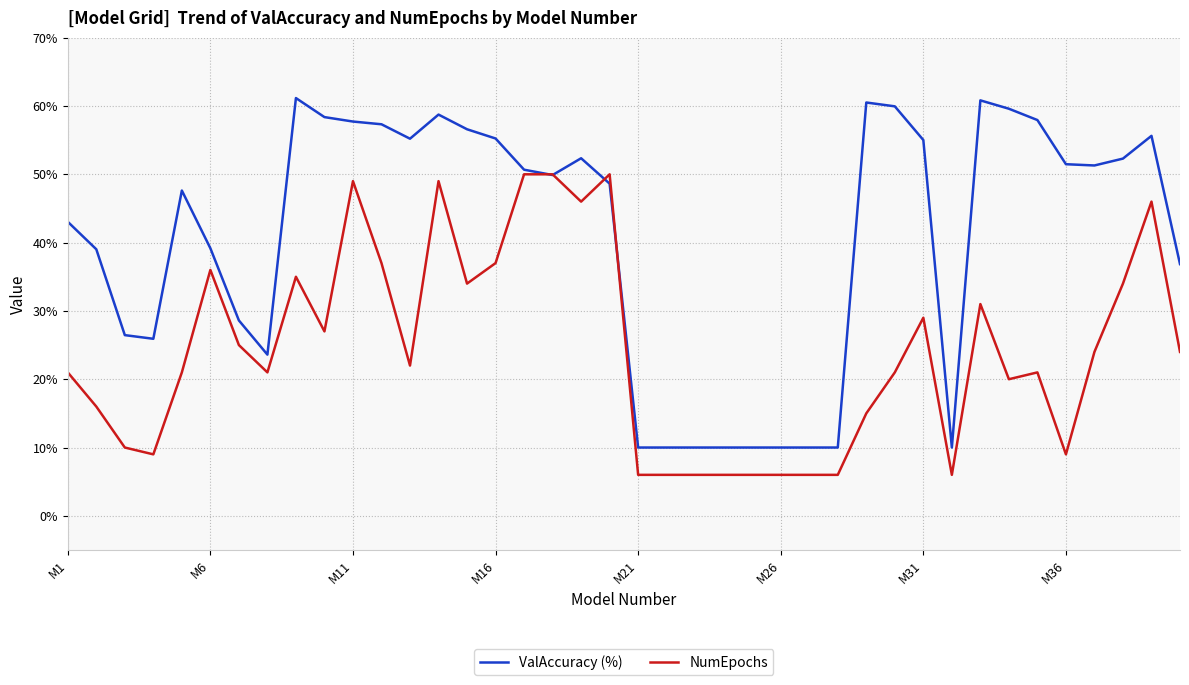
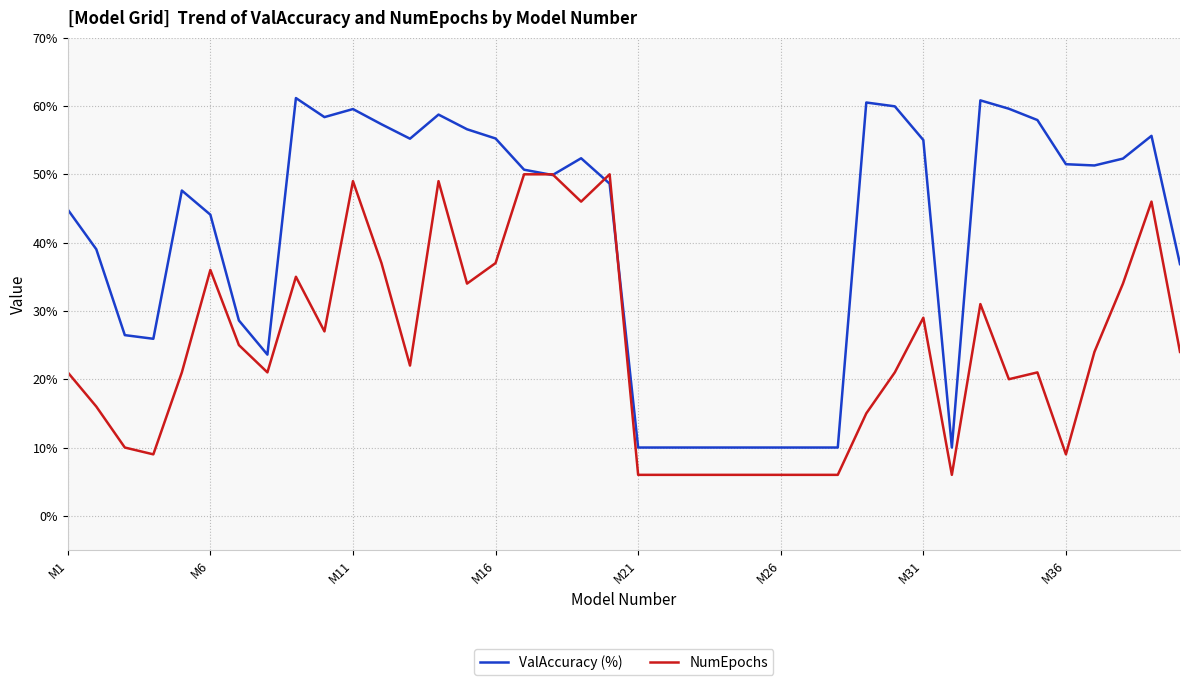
ValAccuracy (%), M1: 43% -> 45%
ValAccuracy (%), M6: 39% -> 44%
ValAccuracy (%), M11: 58% -> 60%
